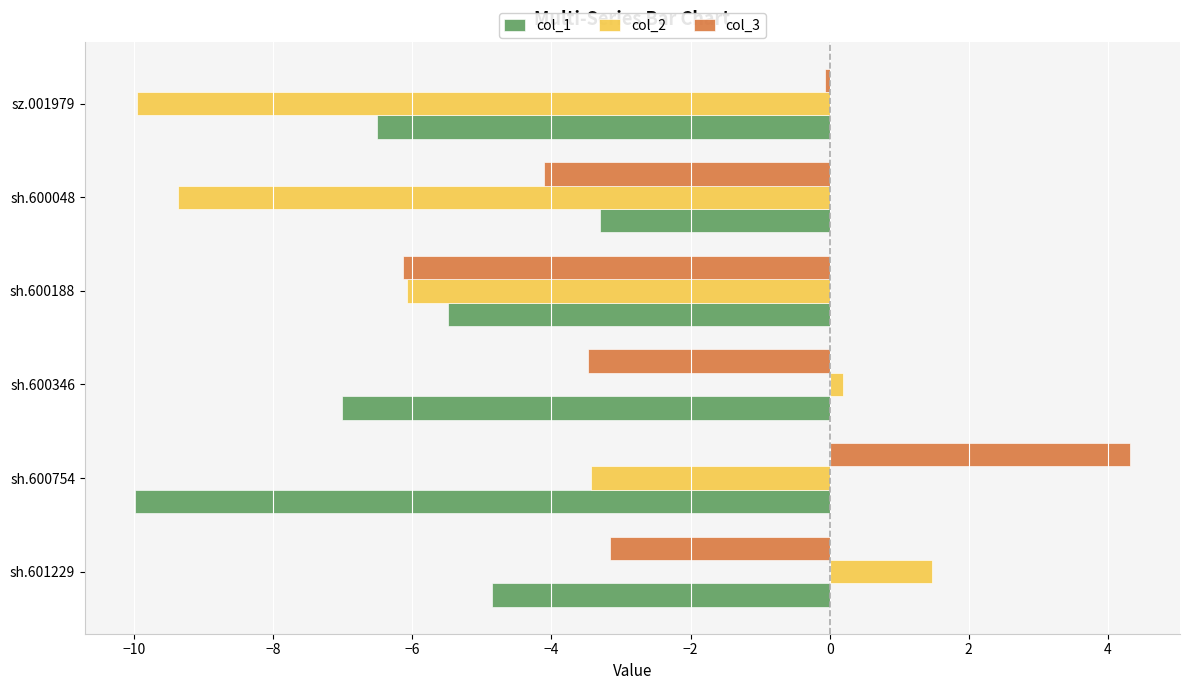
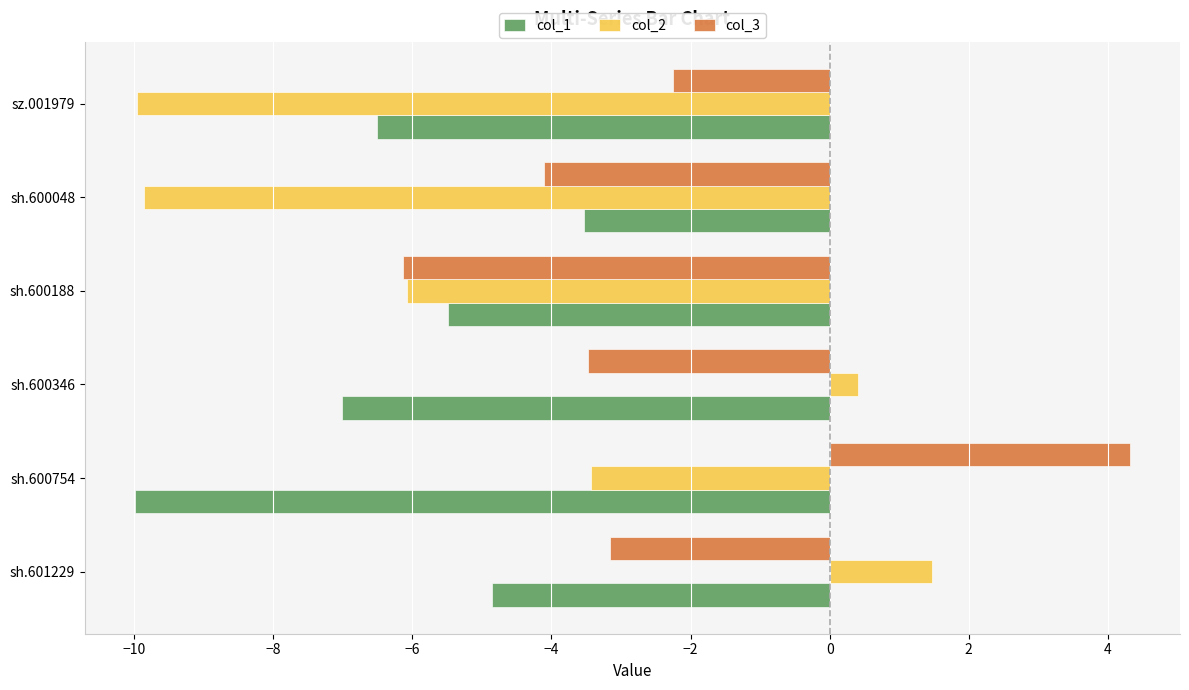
col_3, sz.001979: -0.1 -> -2.3
col_2, sh.600048: -9.4 -> -9.9
col_1, sh.600048: -3.3 -> -3.5
col_2, sh.600346: 0.2 -> 0.4
